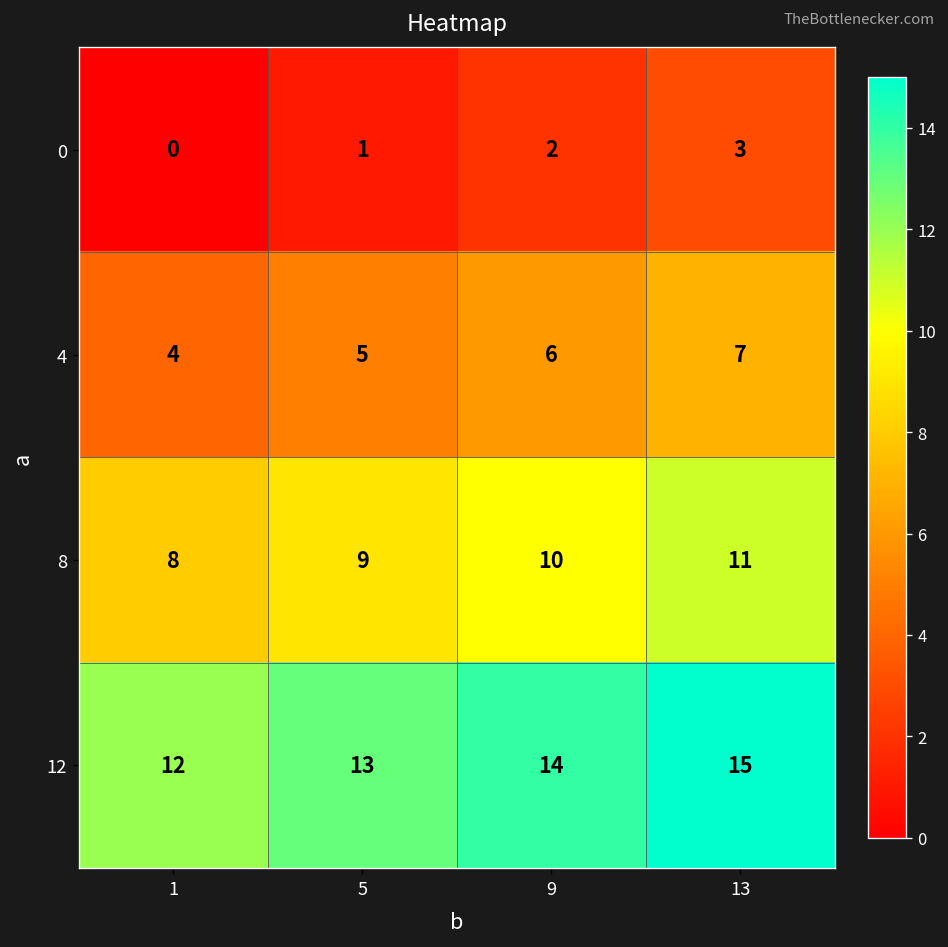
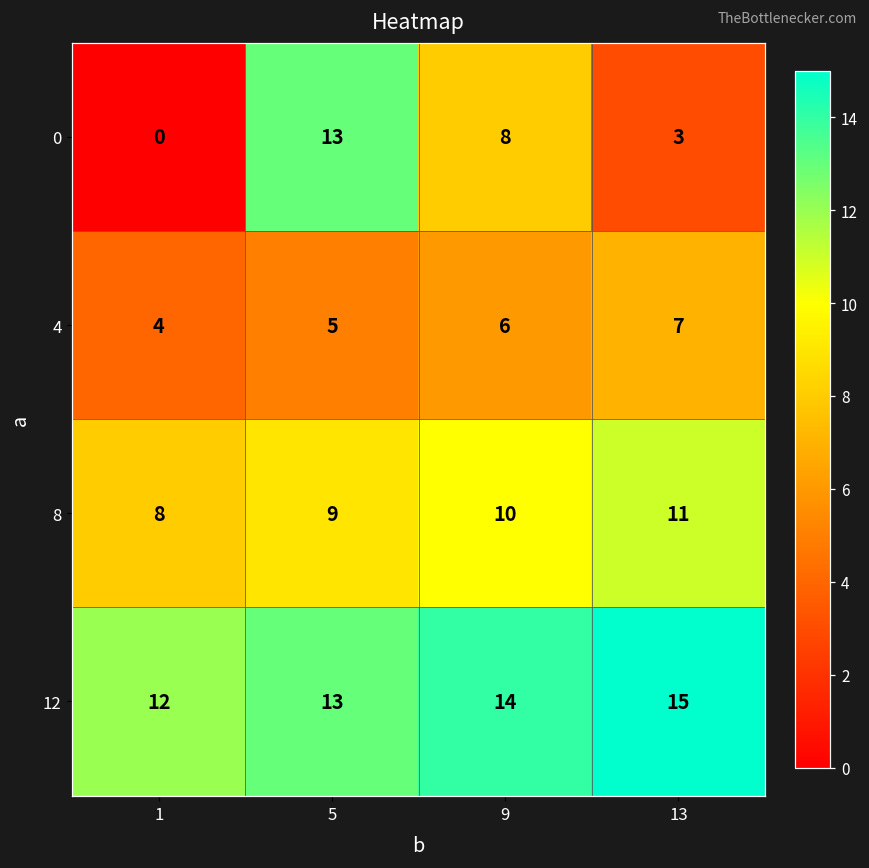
0, 5: 1 -> 13
0, 9: 2 -> 8
